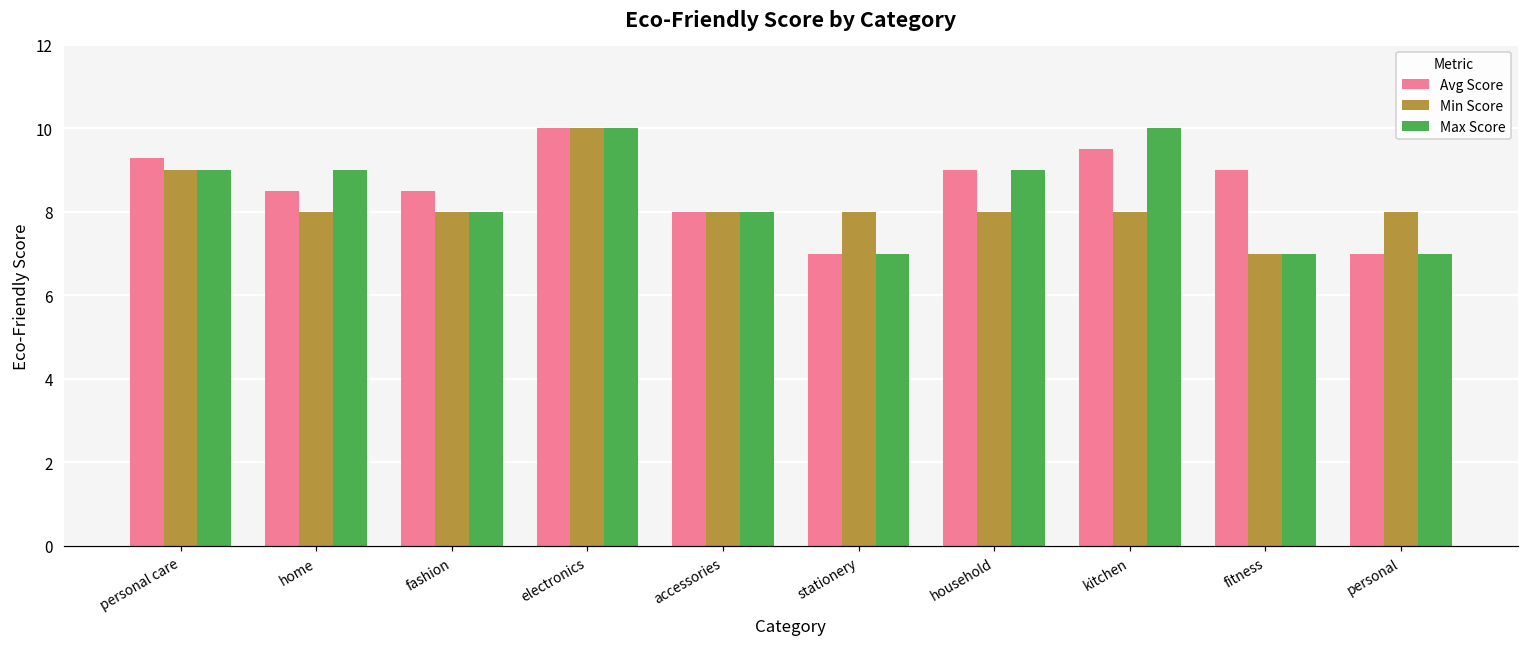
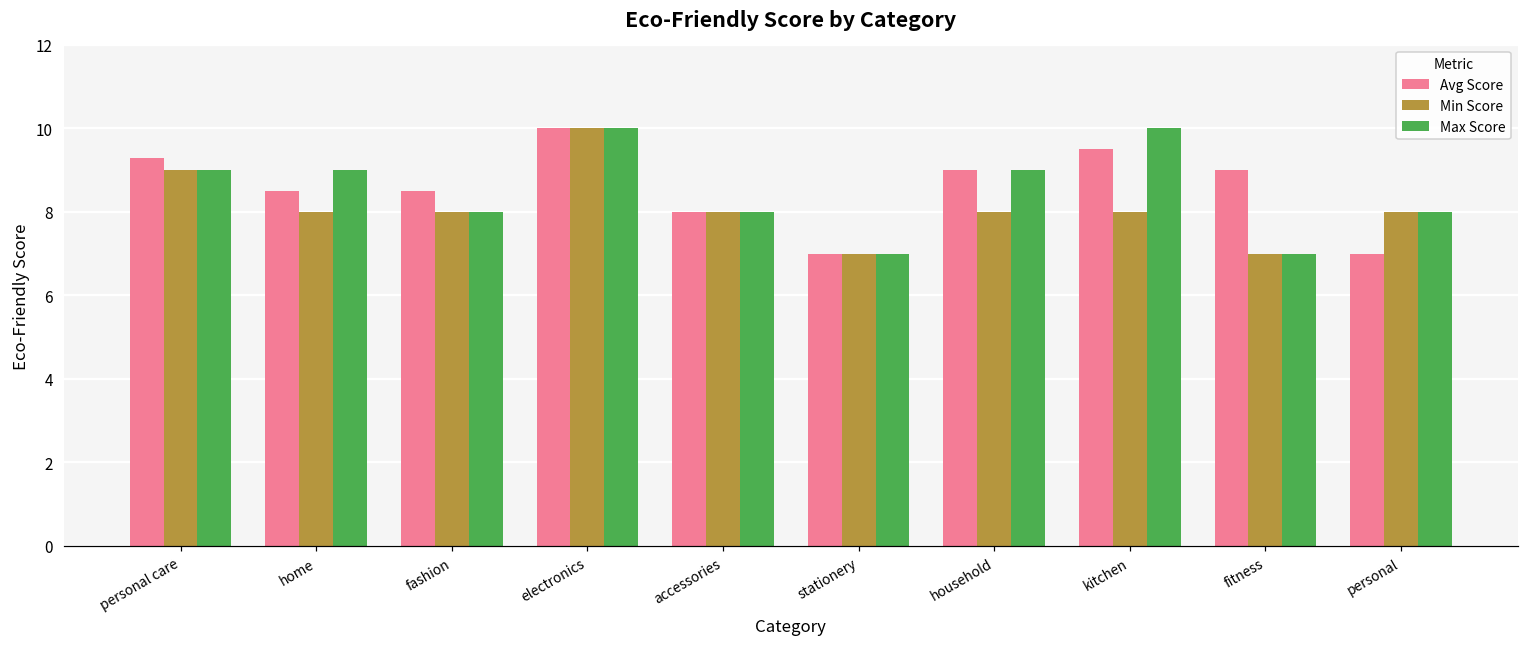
Min Score, stationery: 8 -> 7
Max Score, personal: 7 -> 8
